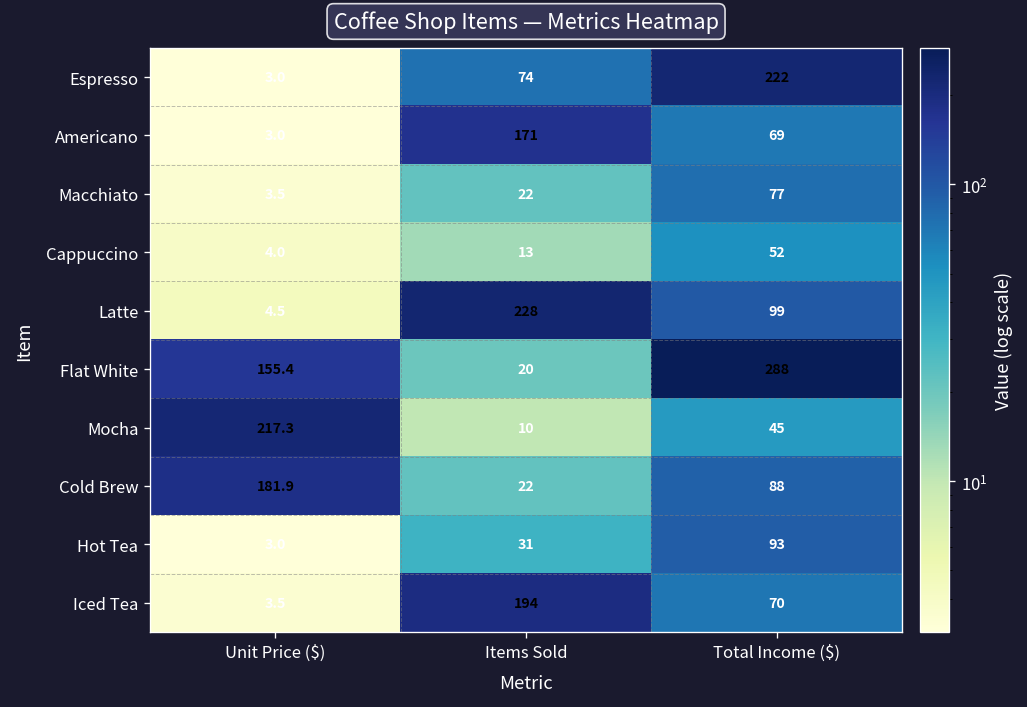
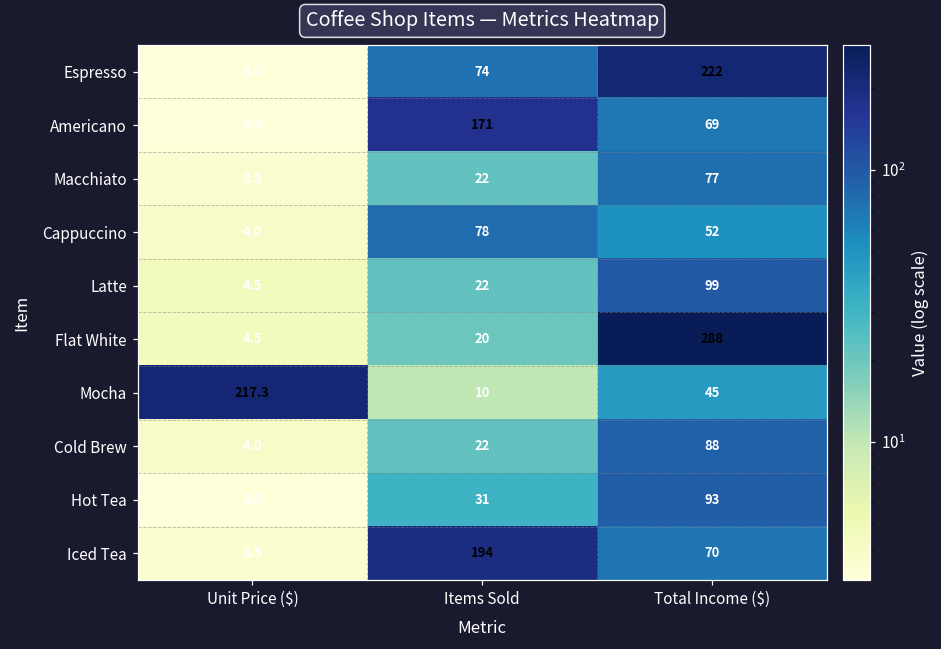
Cappuccino, Items Sold: 13 -> 78
Latte, Items Sold: 228 -> 22
Flat White, Unit Price ($): 155.4 -> 4.5
Cold Brew, Unit Price ($): 181.9 -> 4.0
